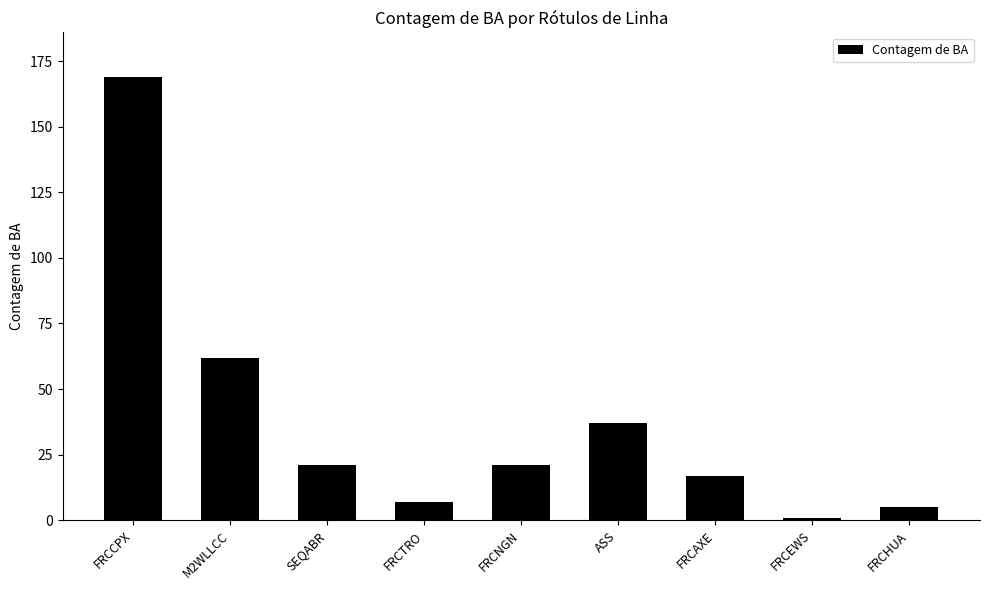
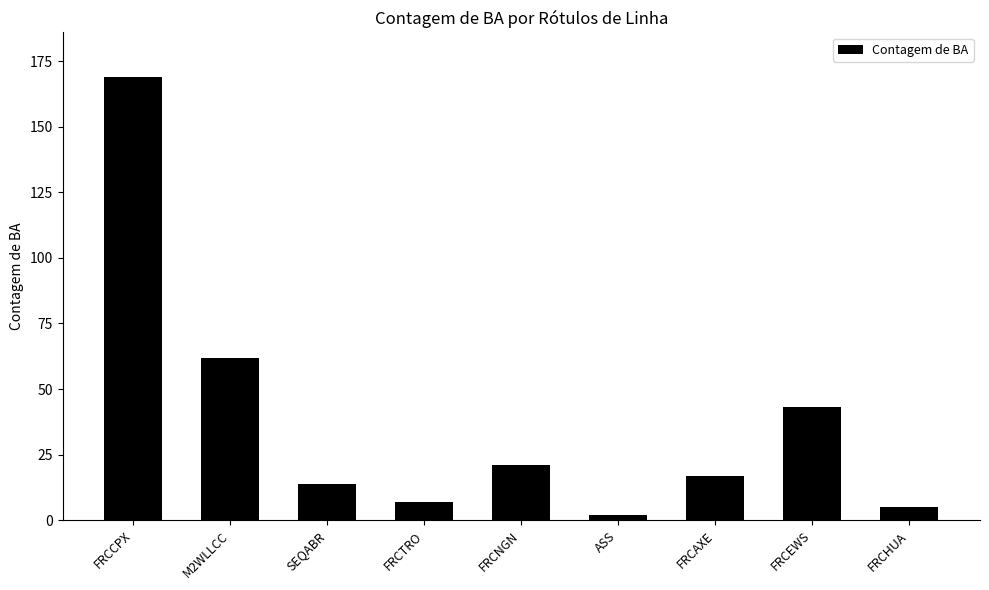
SEQABR: 21 -> 14
ASS: 37 -> 2
FRCEWS: 1 -> 43
